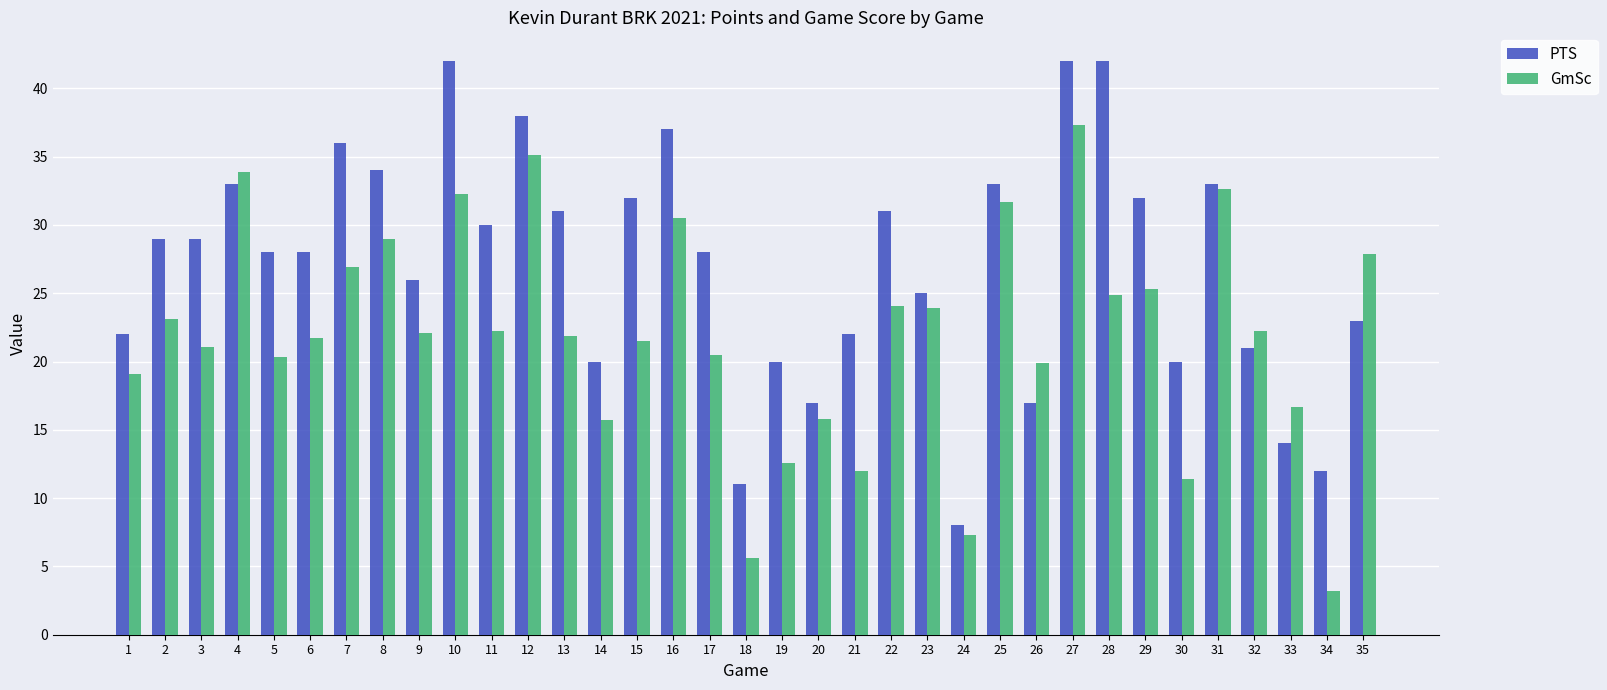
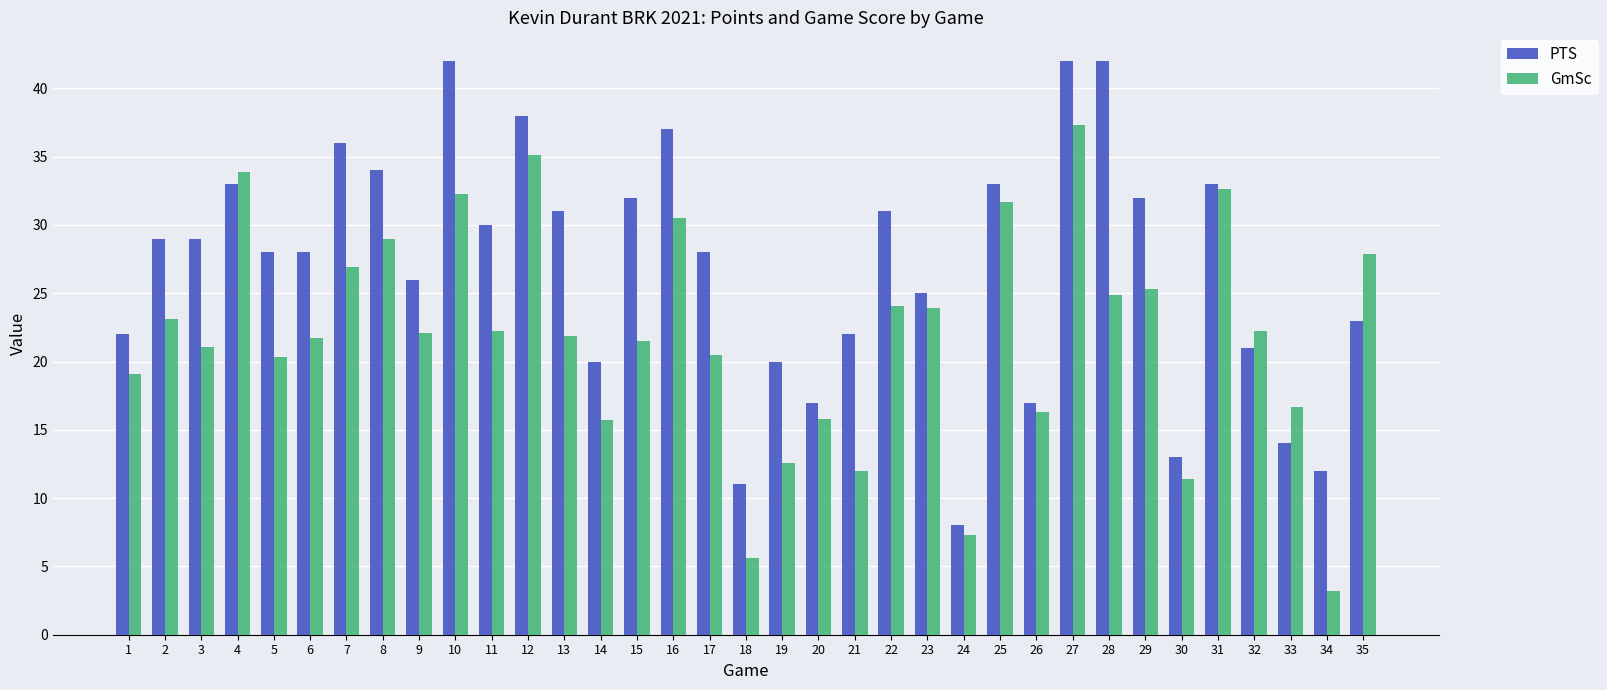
GmSc, 26: 19.9 -> 16.3
PTS, 30: 20 -> 13
